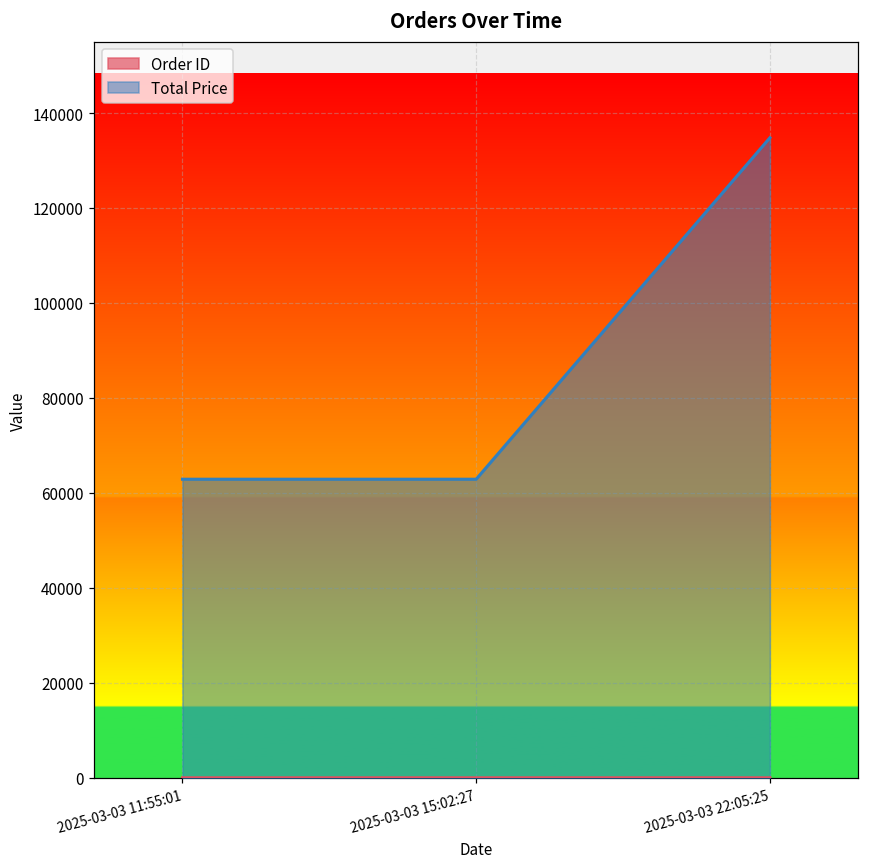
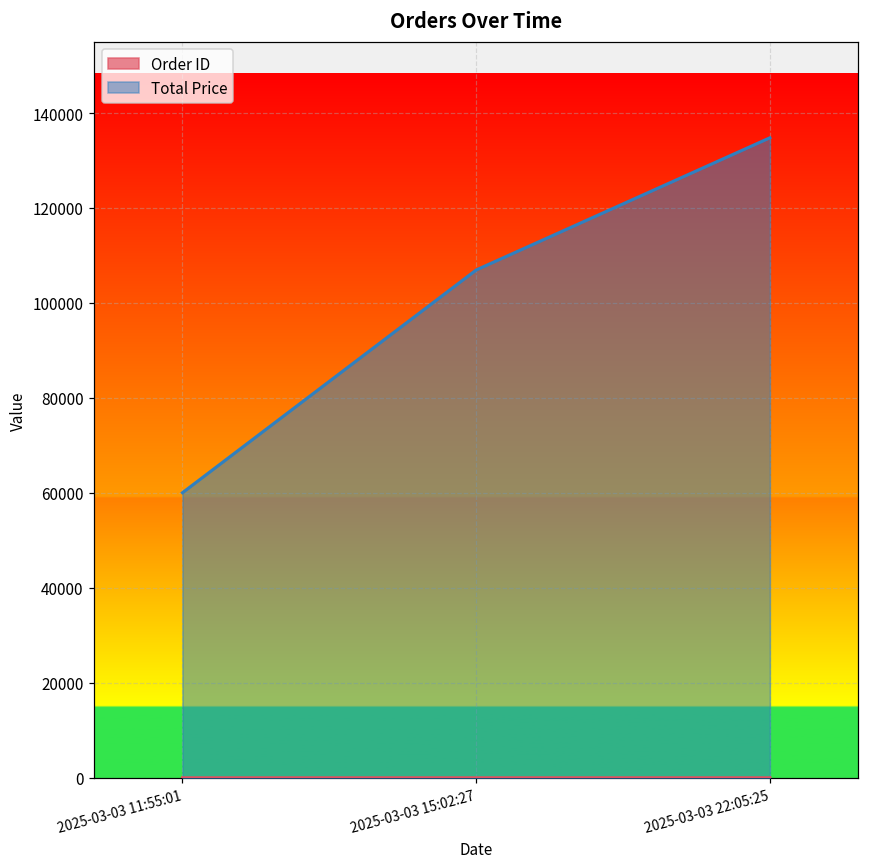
Total Price, 2025-03-03 11:55:01: 63000 -> 60000
Total Price, 2025-03-03 15:02:27: 63000 -> 107000
